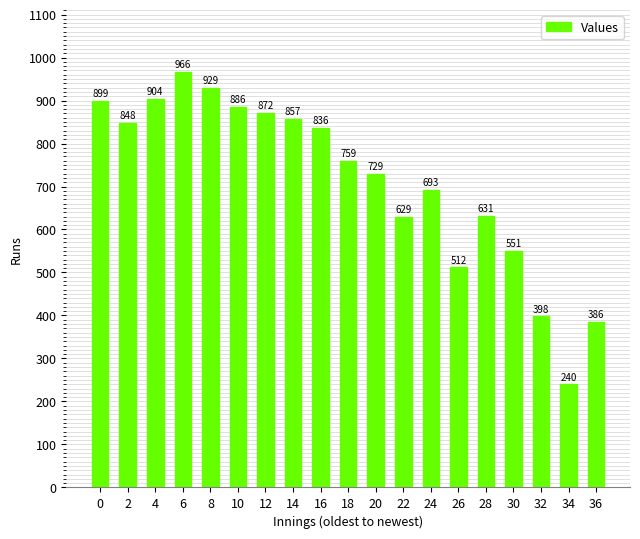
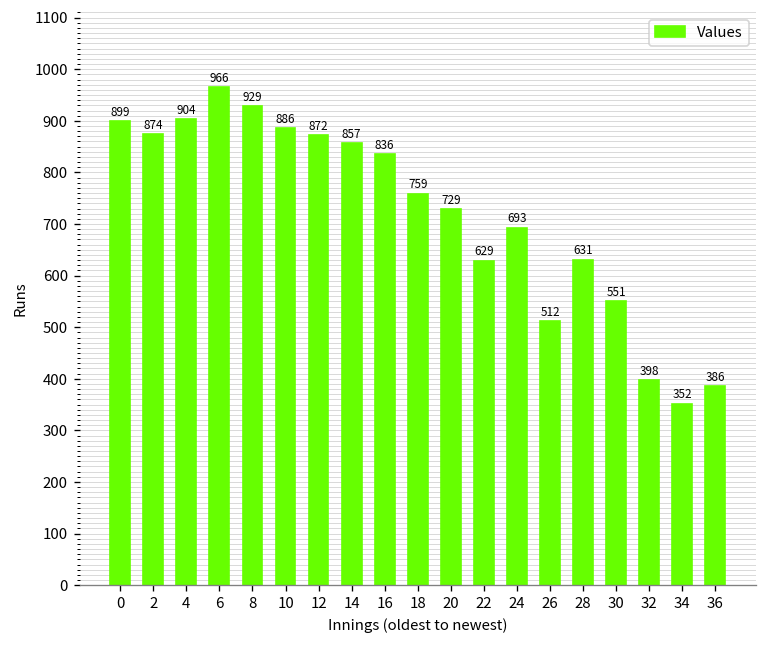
2: 848 -> 874
34: 240 -> 352
